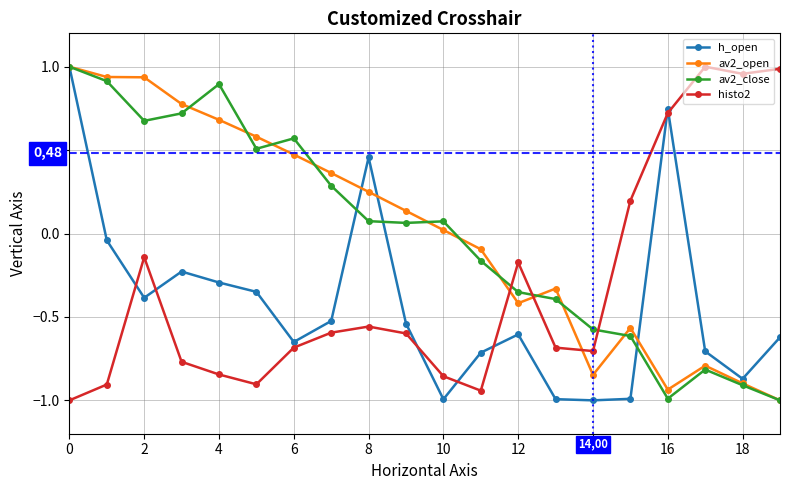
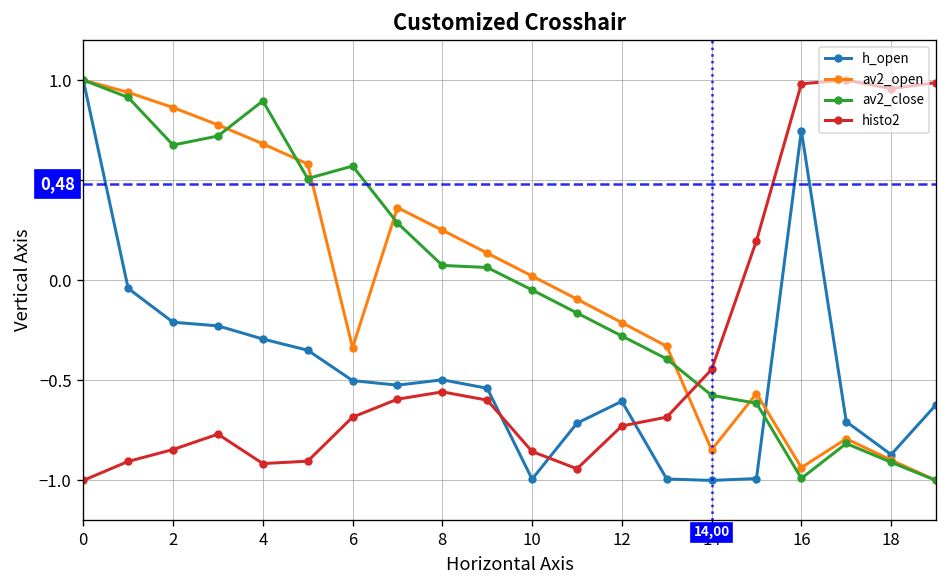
h_open, 2: -0.39 -> -0.21
av2_open, 2: 0.94 -> 0.86
histo2, 2: -0.14 -> -0.85
histo2, 4: -0.84 -> -0.92
h_open, 6: -0.65 -> -0.50
av2_open, 6: 0.47 -> -0.34
h_open, 8: 0.46 -> -0.50
av2_close, 10: 0.07 -> -0.05
av2_open, 12: -0.42 -> -0.21
av2_close, 12: -0.35 -> -0.28
histo2, 12: -0.17 -> -0.73
histo2, 14: -0.70 -> -0.45
histo2, 16: 0.72 -> 0.98
